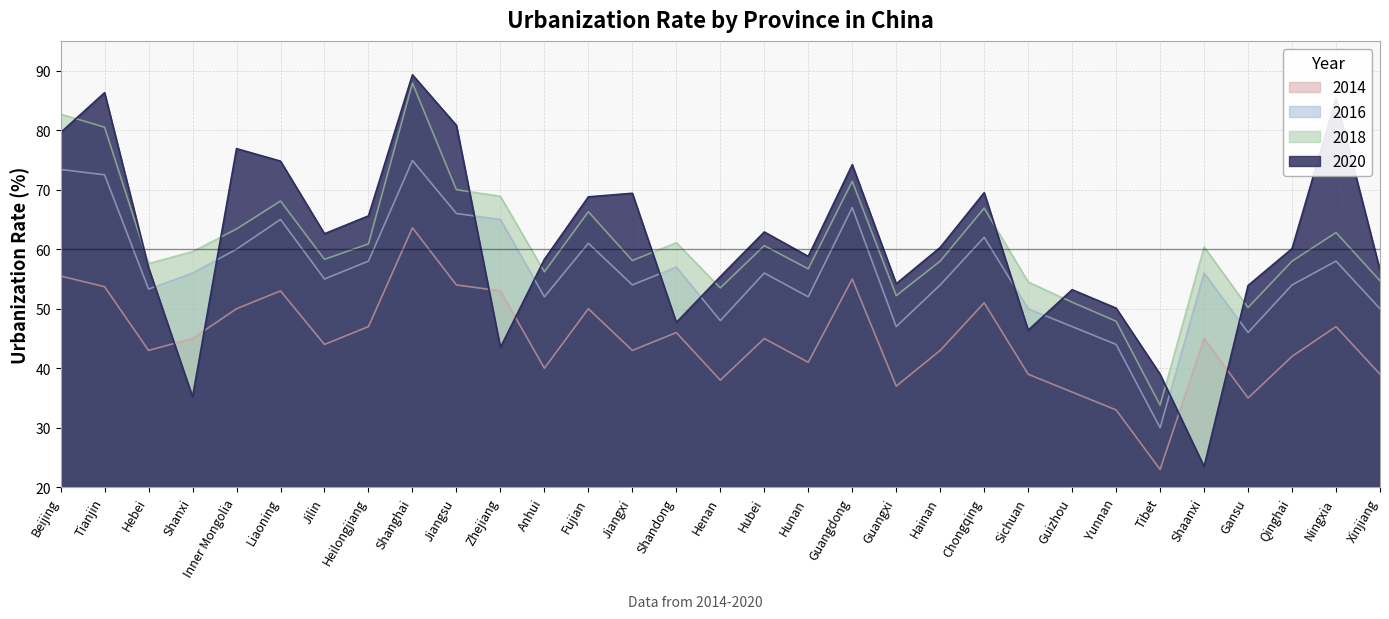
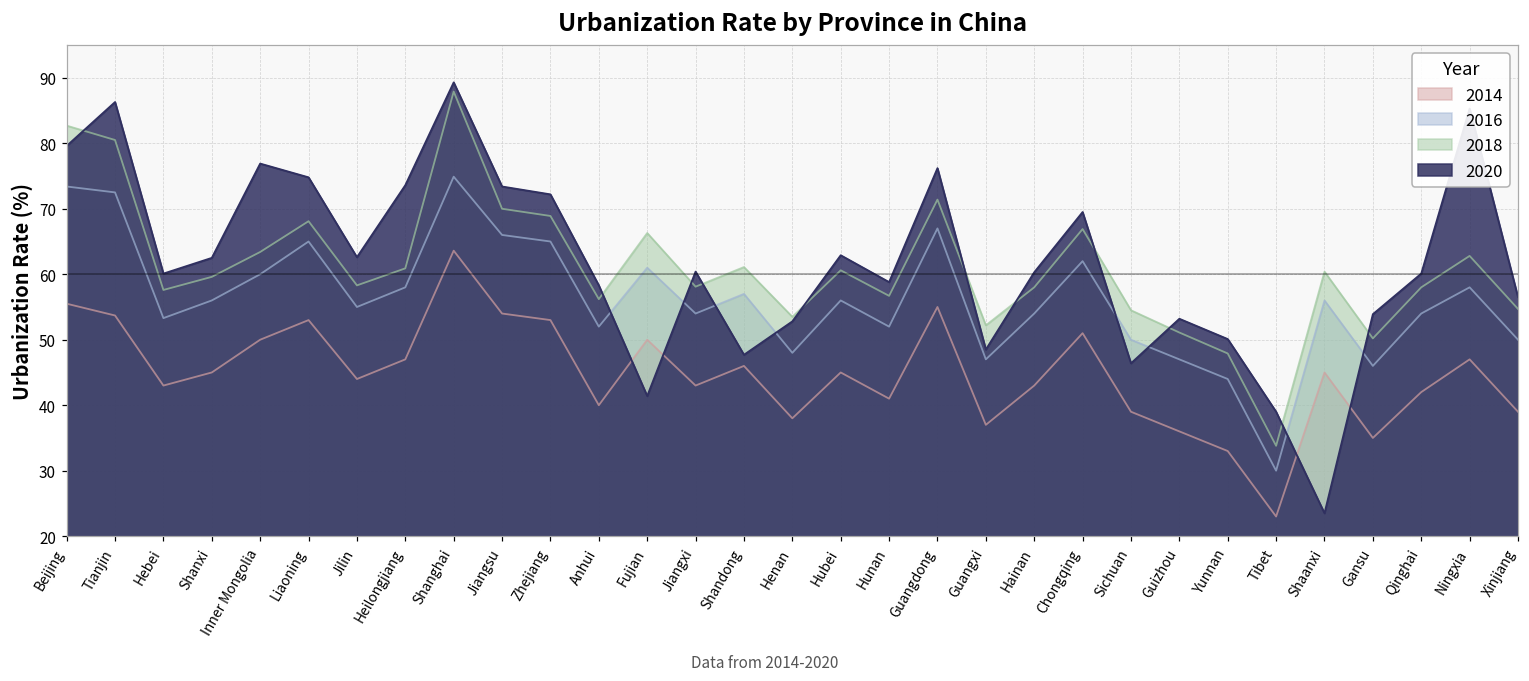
2020, Hebei: 57 -> 60
2020, Shanxi: 35 -> 63
2020, Heilongjiang: 66 -> 74
2020, Jiangsu: 81 -> 73
2020, Zhejiang: 44 -> 72
2020, Fujian: 69 -> 41
2020, Jiangxi: 69 -> 60
2020, Henan: 55 -> 53
2020, Guangdong: 74 -> 76
2020, Guangxi: 54 -> 49
